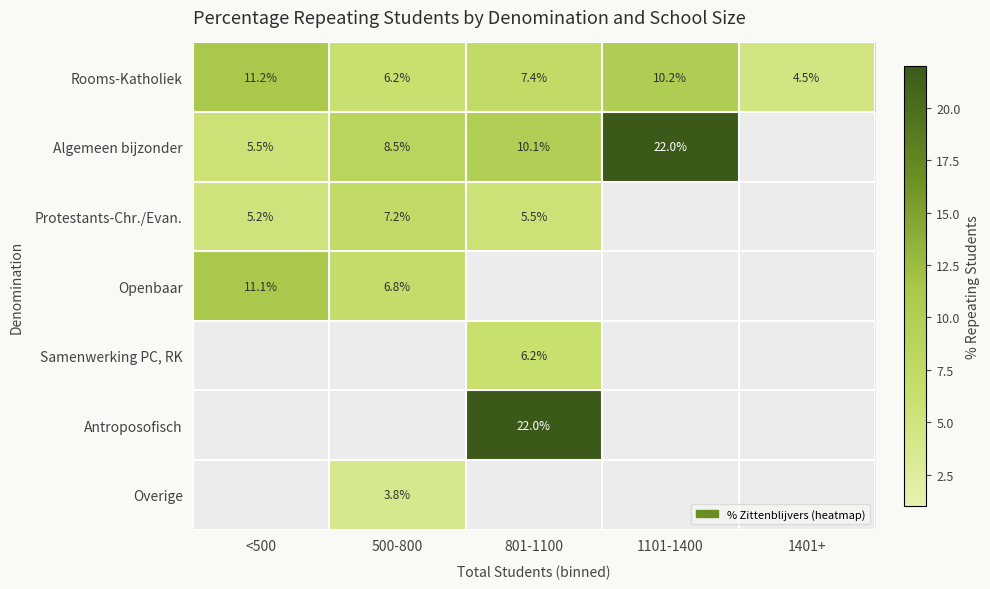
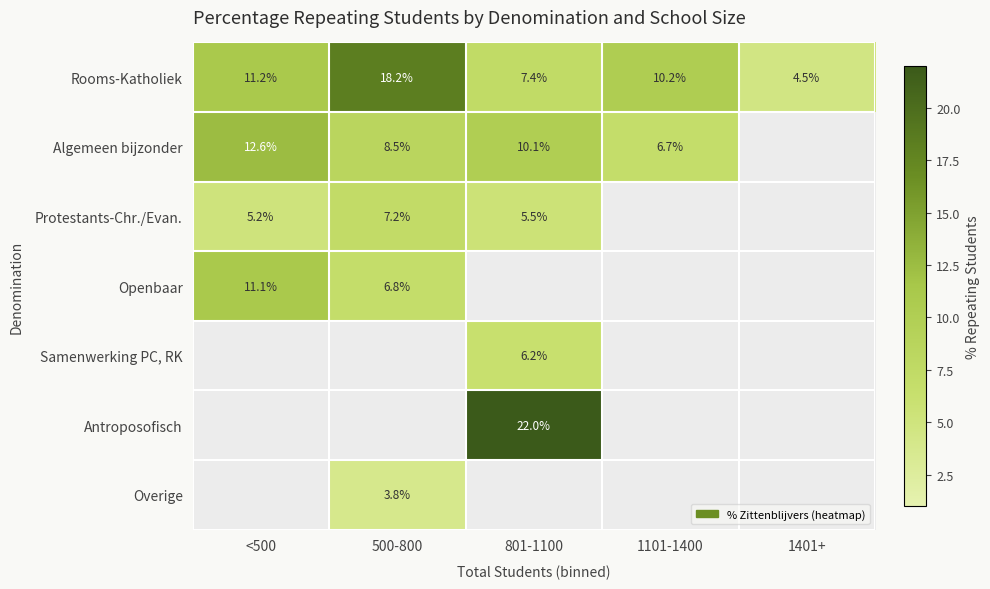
Rooms-Katholiek, 500-800: 6.2% -> 18.2%
Algemeen bijzonder, <500: 5.5% -> 12.6%
Algemeen bijzonder, 1101-1400: 22.0% -> 6.7%
